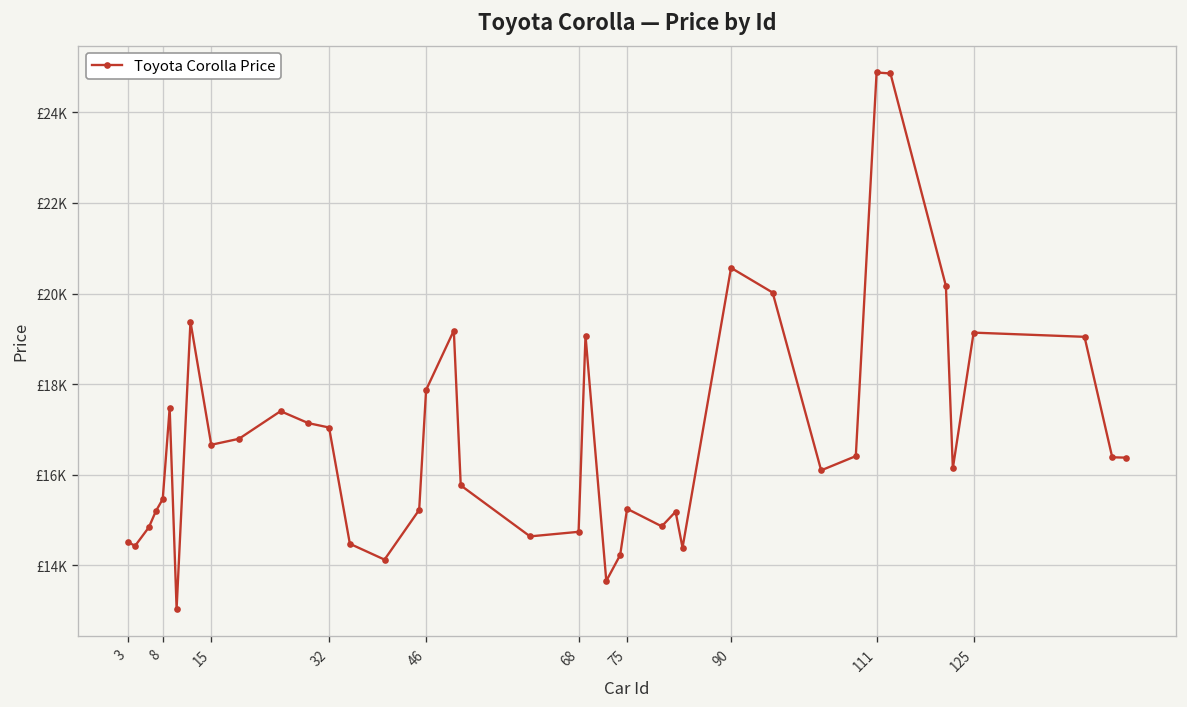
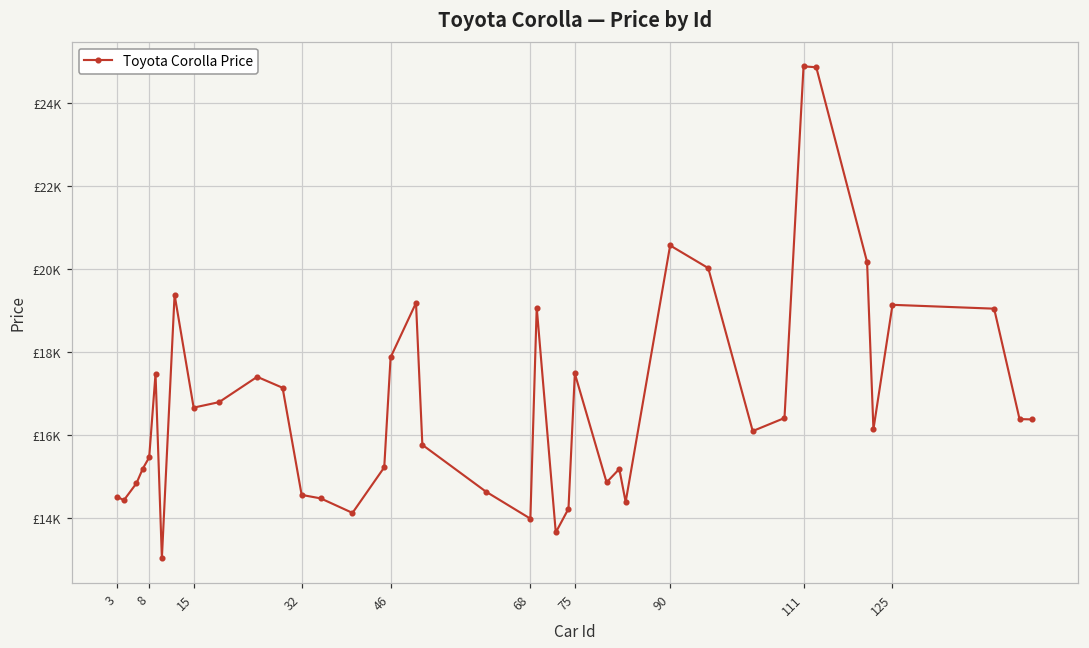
32: £17000 -> £14600
68: £14700 -> £14000
75: £15200 -> £17500
